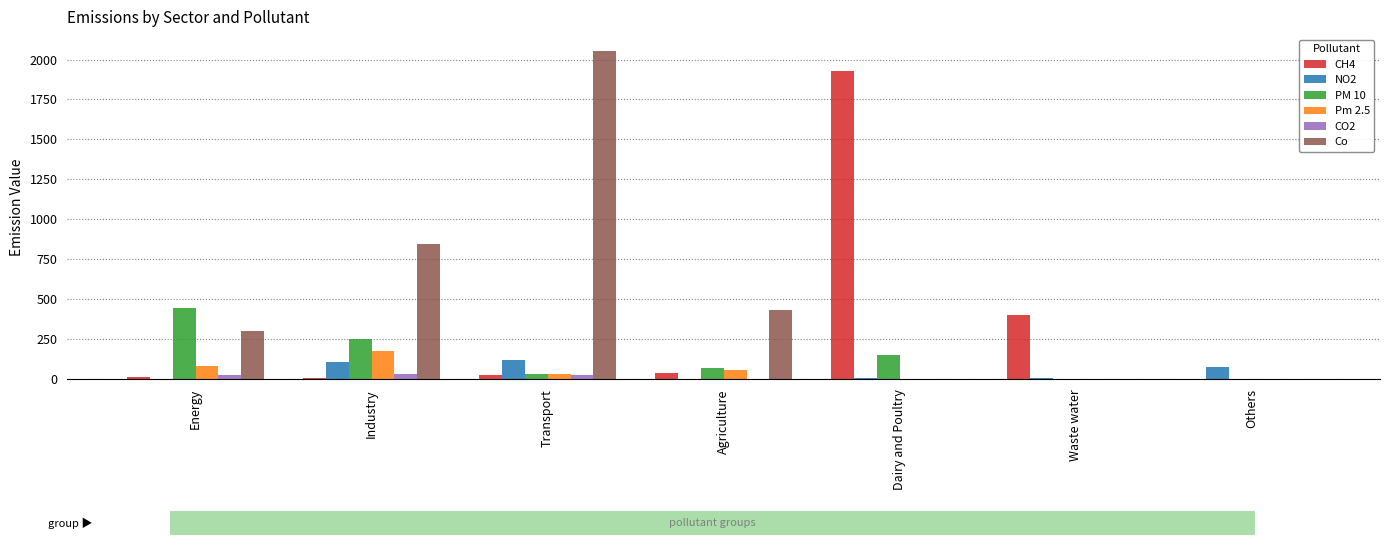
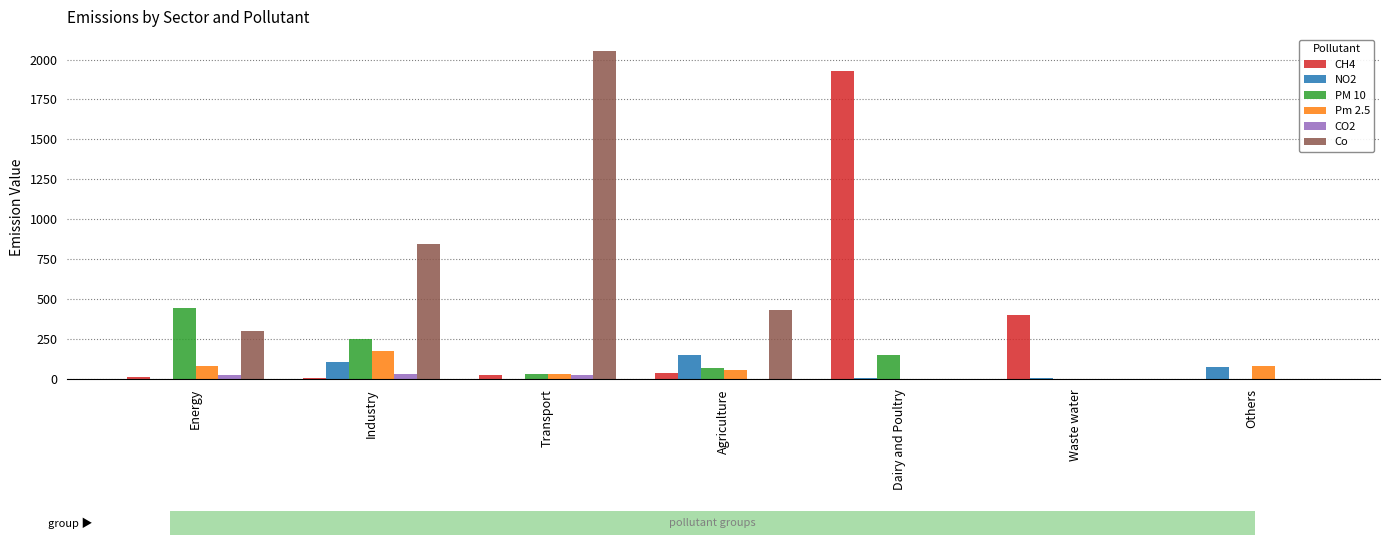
NO2, Transport: 120 -> 0
NO2, Agriculture: 0 -> 150
Pm 2.5, Others: 0 -> 80
